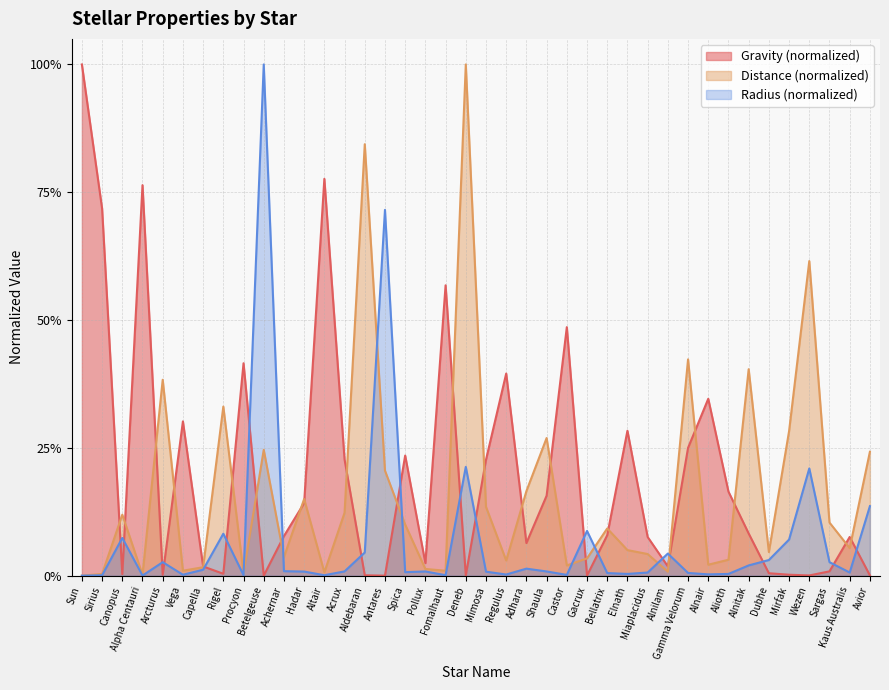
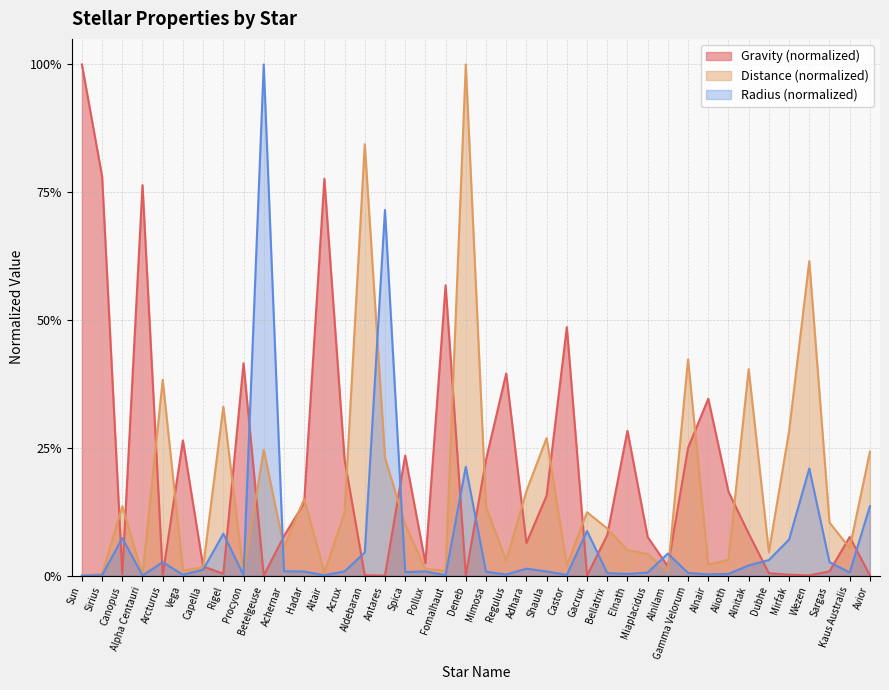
Gravity (normalized), Sirius: 72% -> 78%
Distance (normalized), Canopus: 12% -> 14%
Gravity (normalized), Vega: 30% -> 26%
Distance (normalized), Achernar: 4% -> 6%
Distance (normalized), Antares: 21% -> 23%
Distance (normalized), Gacrux: 3% -> 12%
